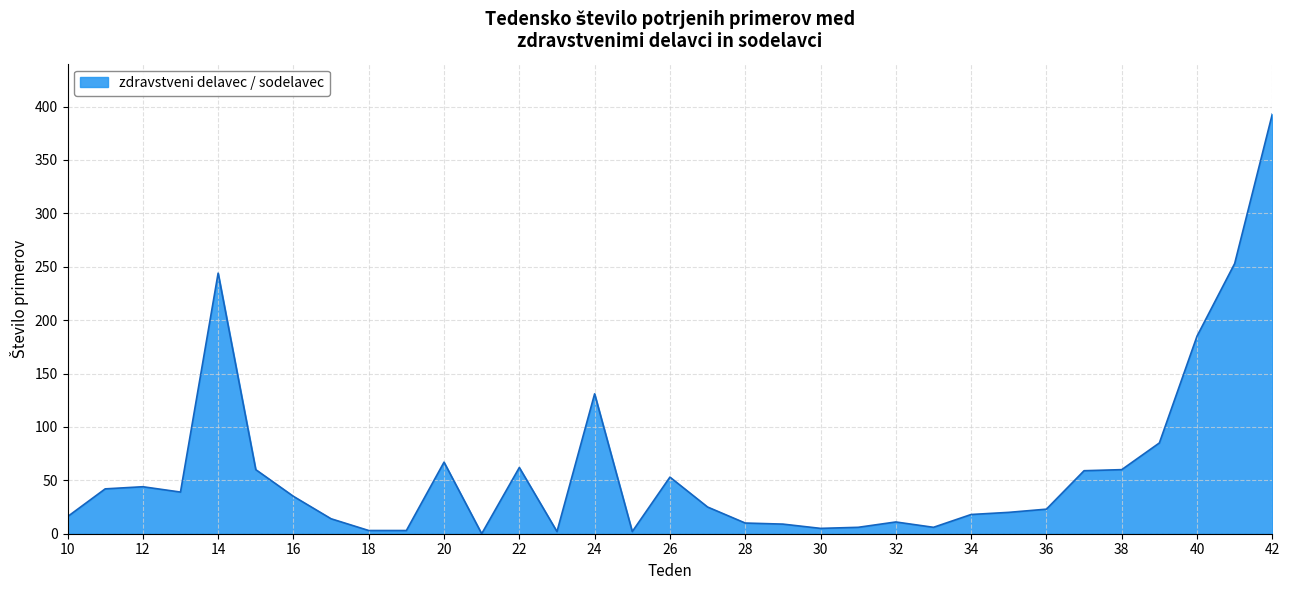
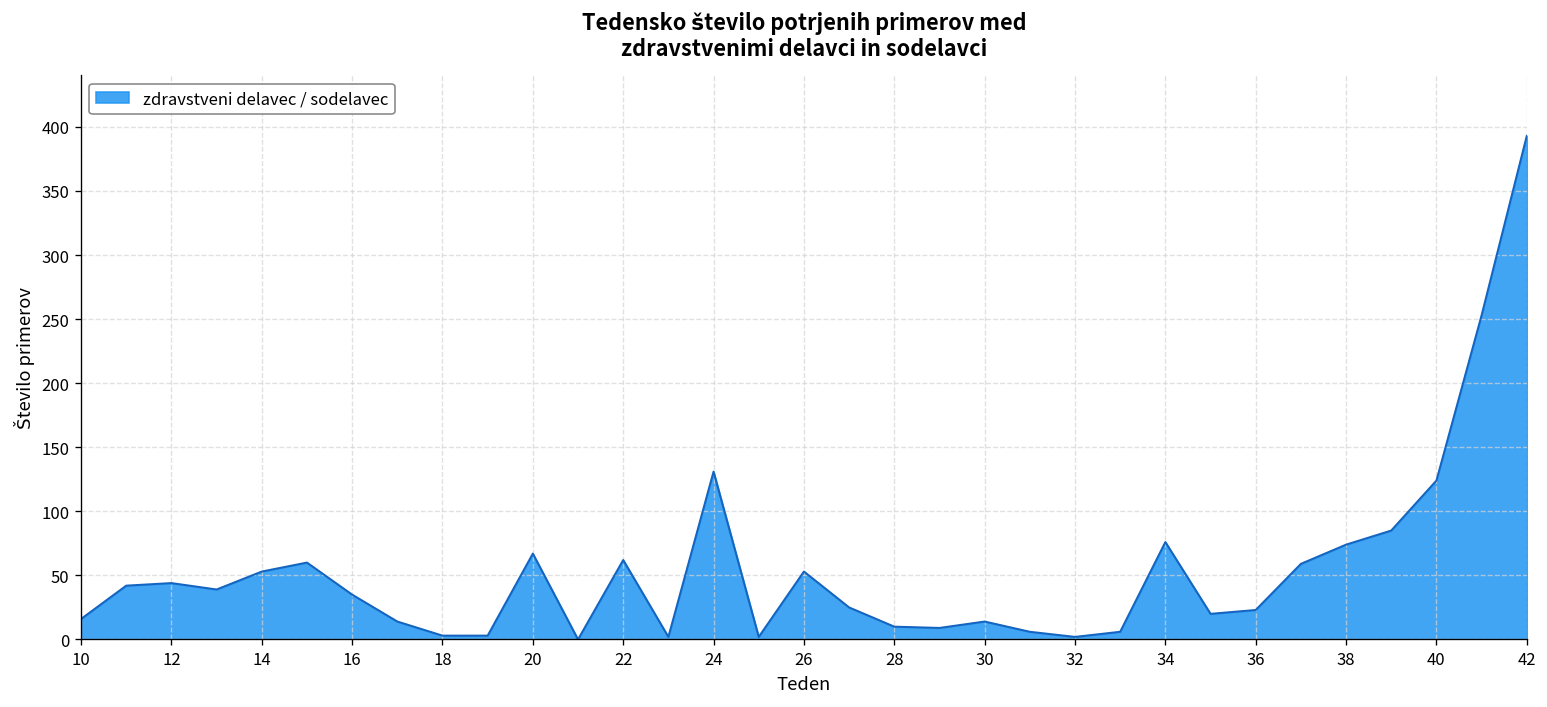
14: 244 -> 53
30: 5 -> 14
32: 11 -> 2
34: 18 -> 76
38: 60 -> 74
40: 185 -> 124
